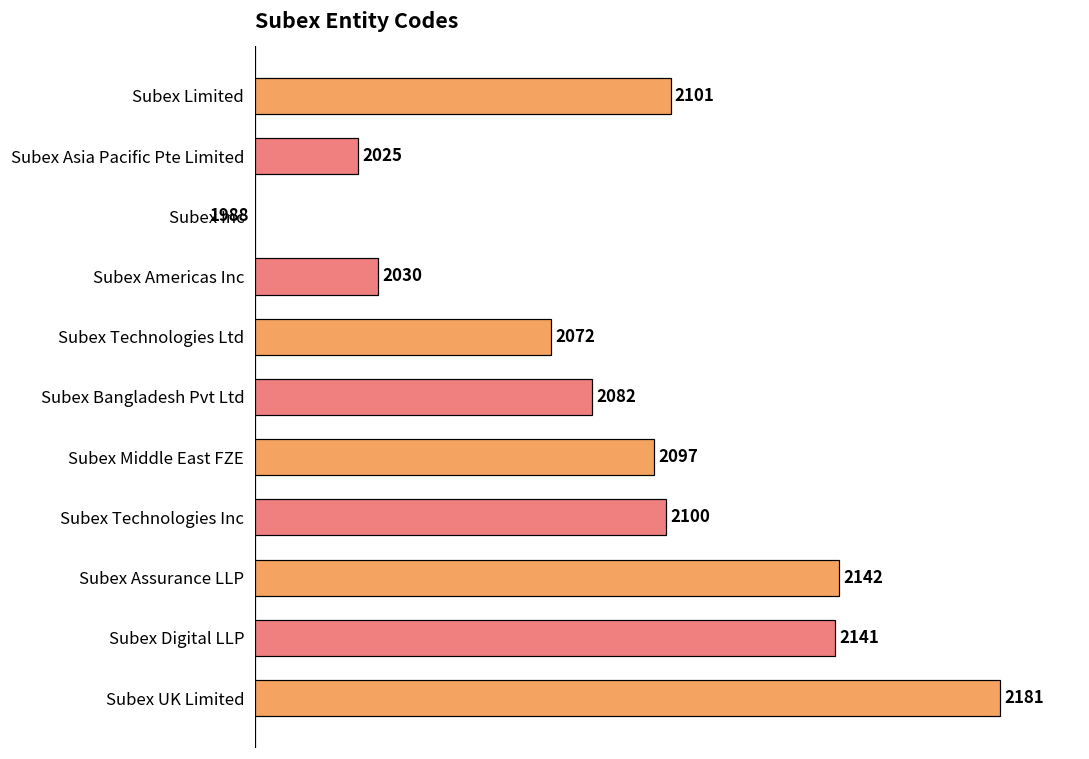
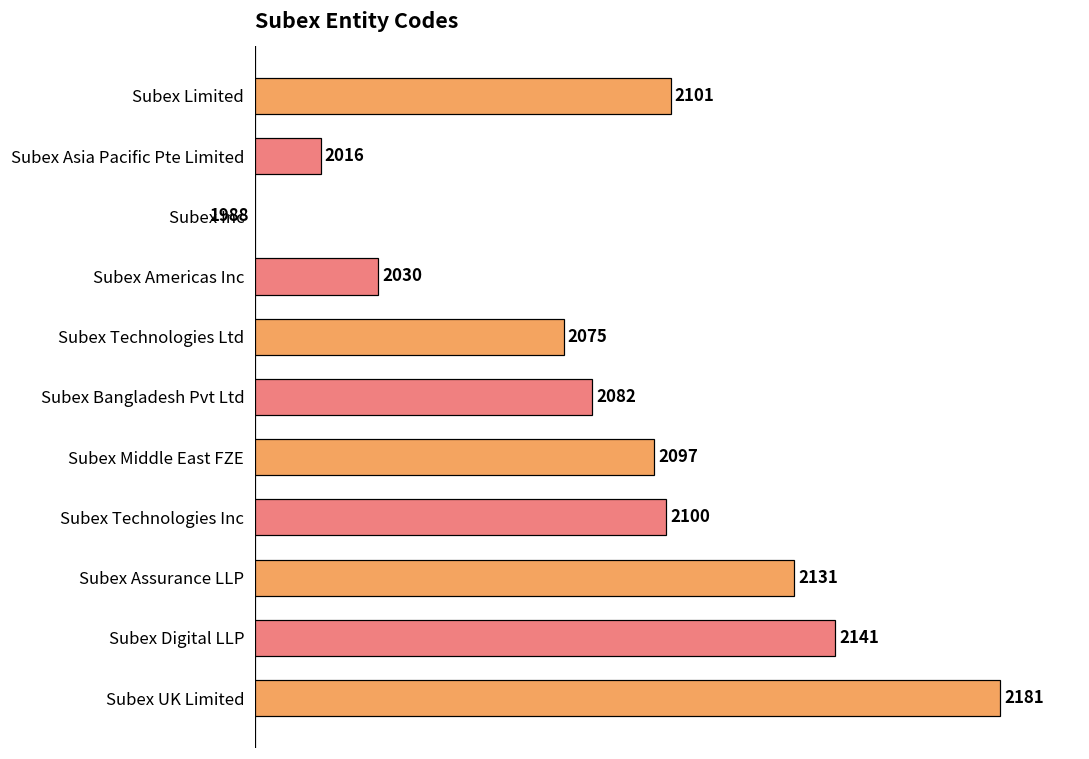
Subex Asia Pacific Pte Limited: 2025 -> 2016
Subex Technologies Ltd: 2072 -> 2075
Subex Assurance LLP: 2142 -> 2131
